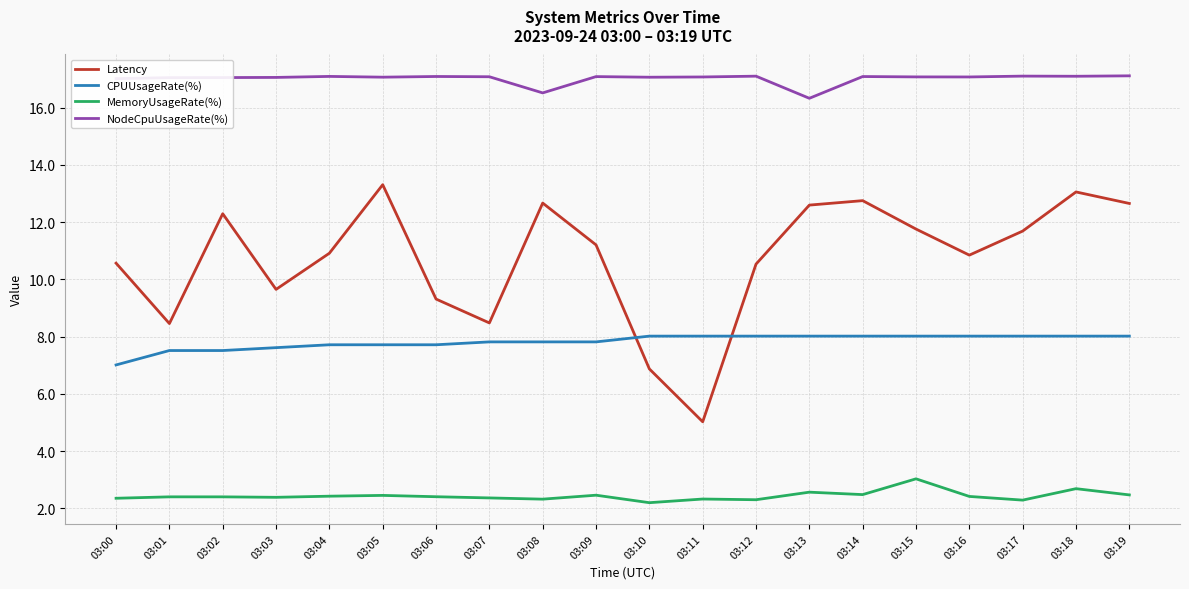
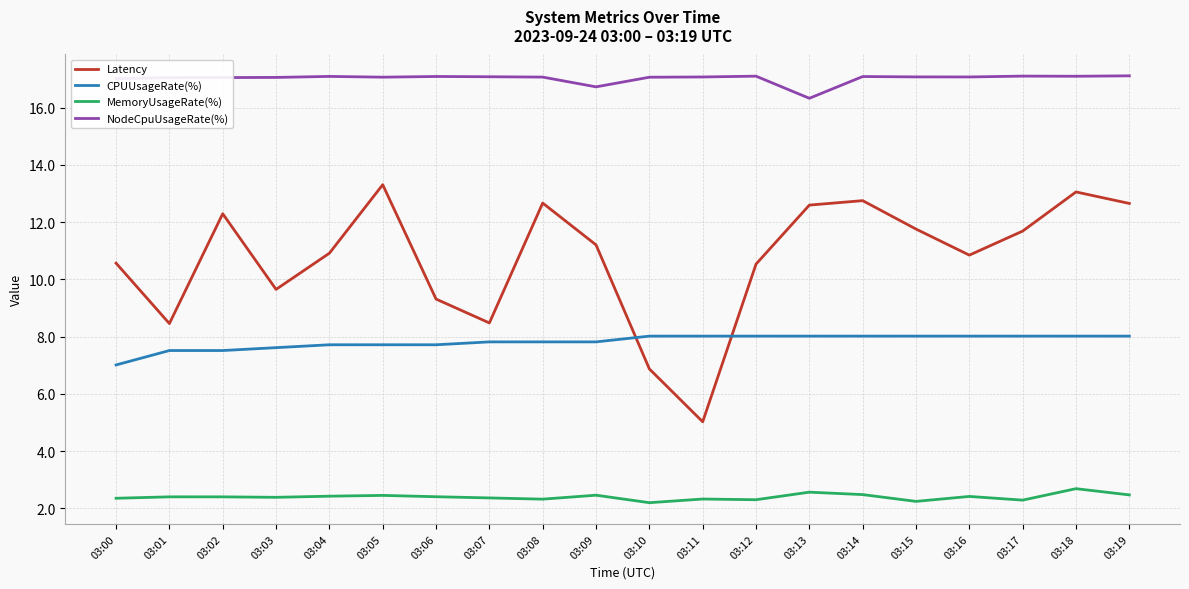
NodeCpuUsageRate(%), 03:08: 16.5 -> 17.1
NodeCpuUsageRate(%), 03:09: 17.1 -> 16.7
MemoryUsageRate(%), 03:15: 3.0 -> 2.2
